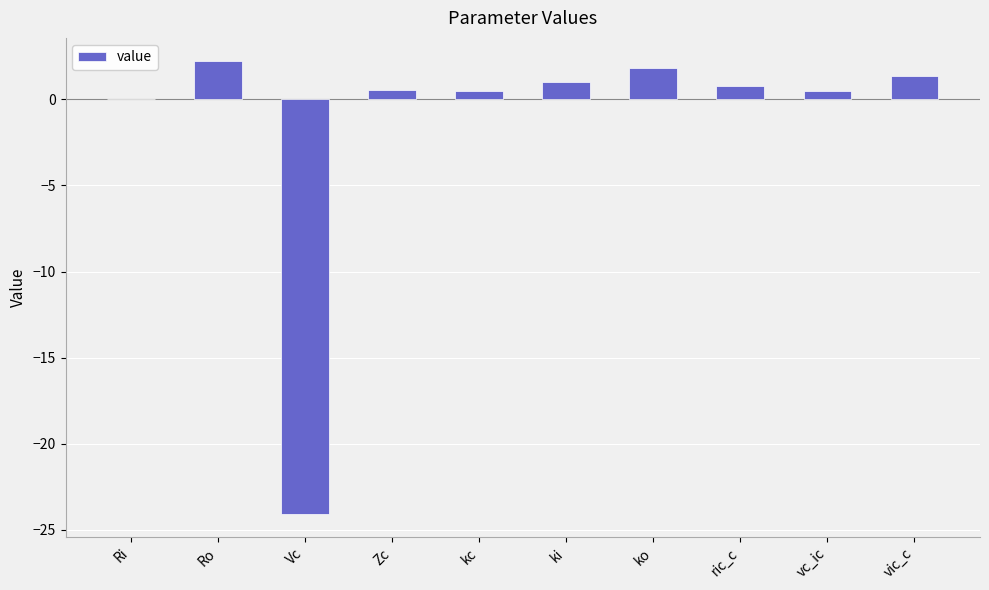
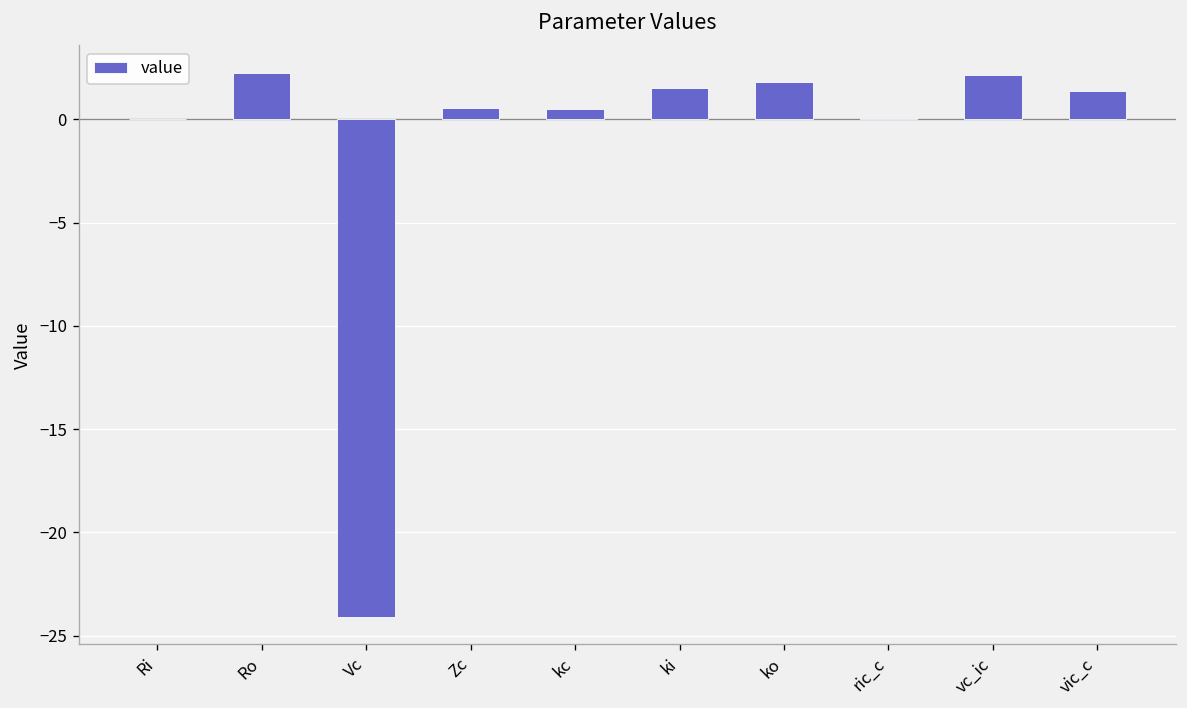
ki: 1.0 -> 1.5
ric_c: 0.8 -> 0.1
vc_ic: 0.5 -> 2.1
